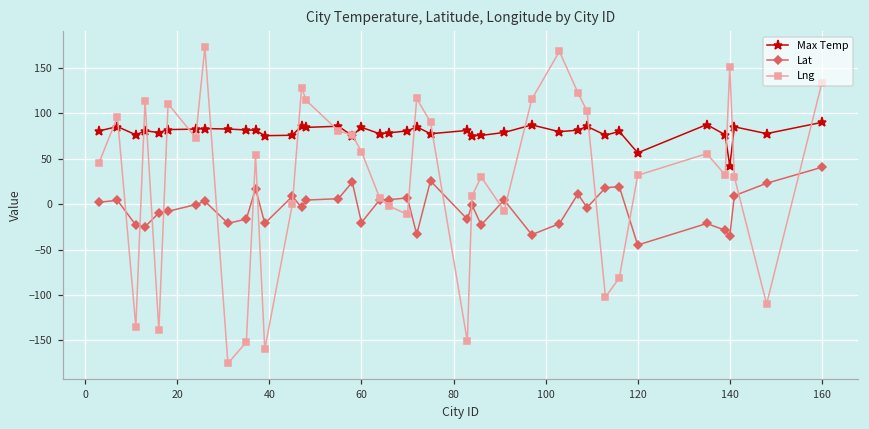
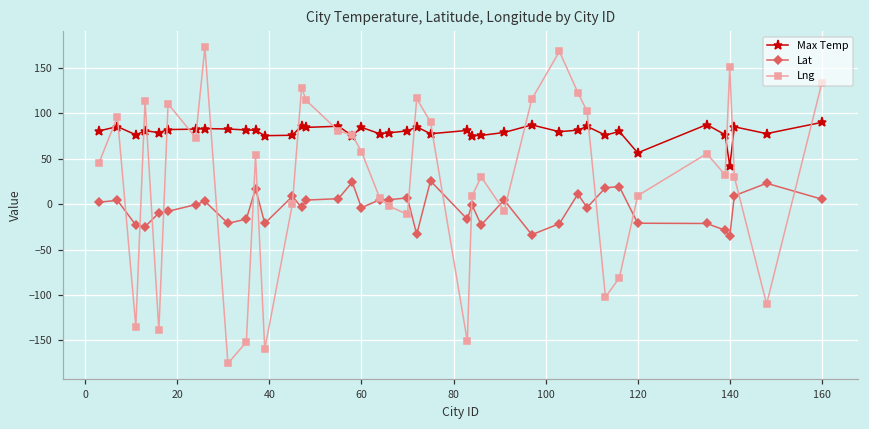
Lat, 60: -20 -> 0
Lat, 120: -50 -> -20
Lng, 120: 30 -> 10
Lat, 160: 40 -> 10
